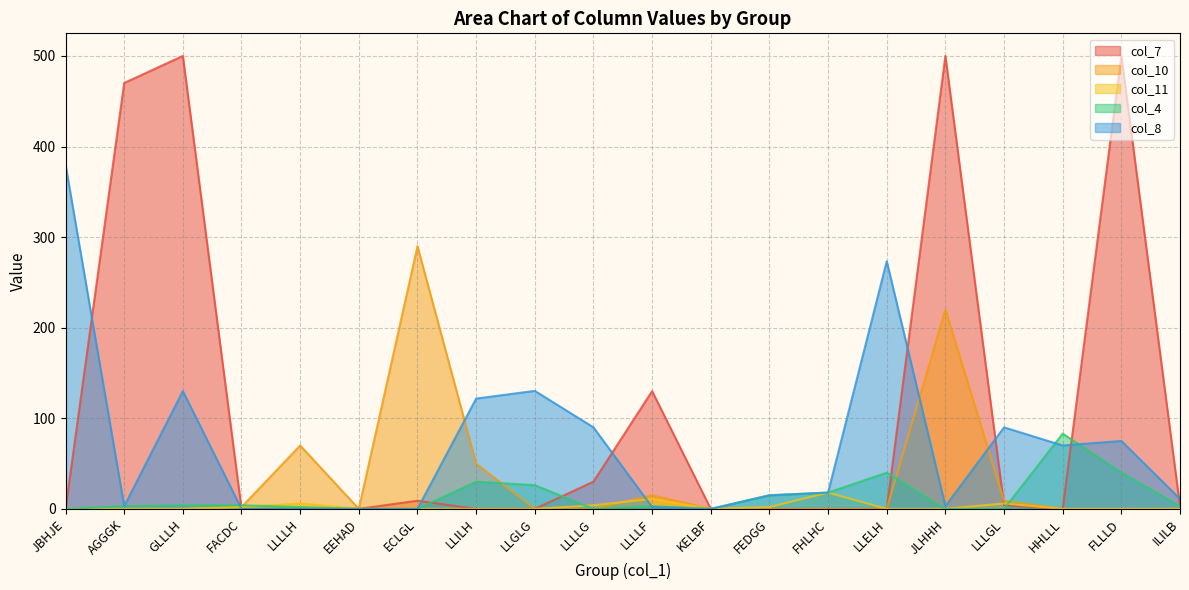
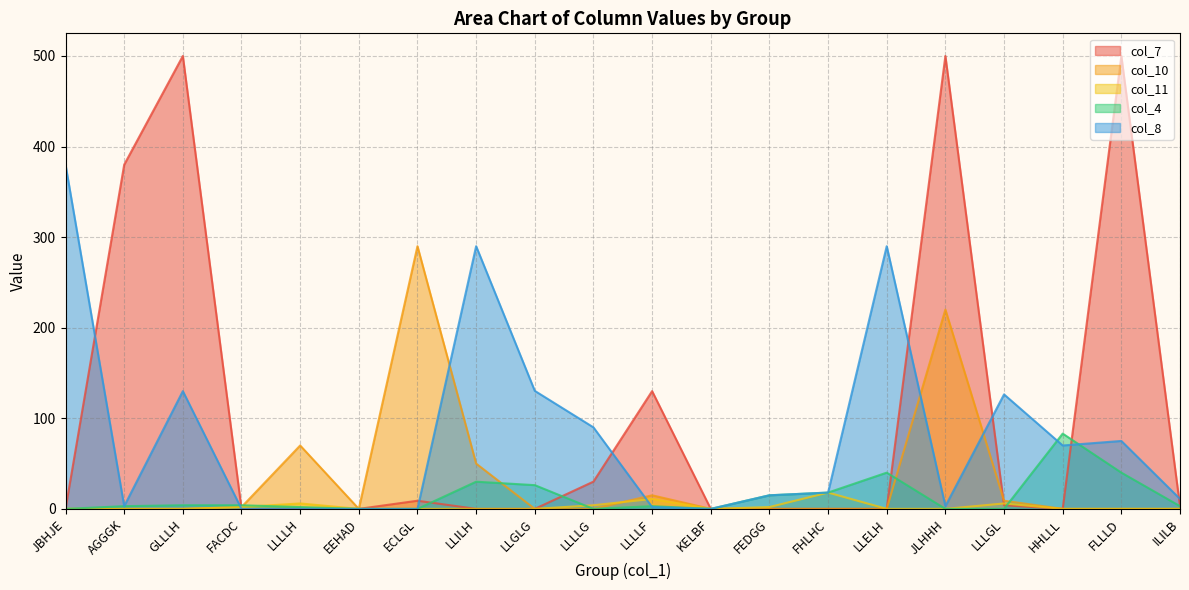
col_7, AGGGK: 470 -> 380
col_8, LLILH: 120 -> 290
col_8, LLELH: 270 -> 290
col_8, LLLGL: 90 -> 130
